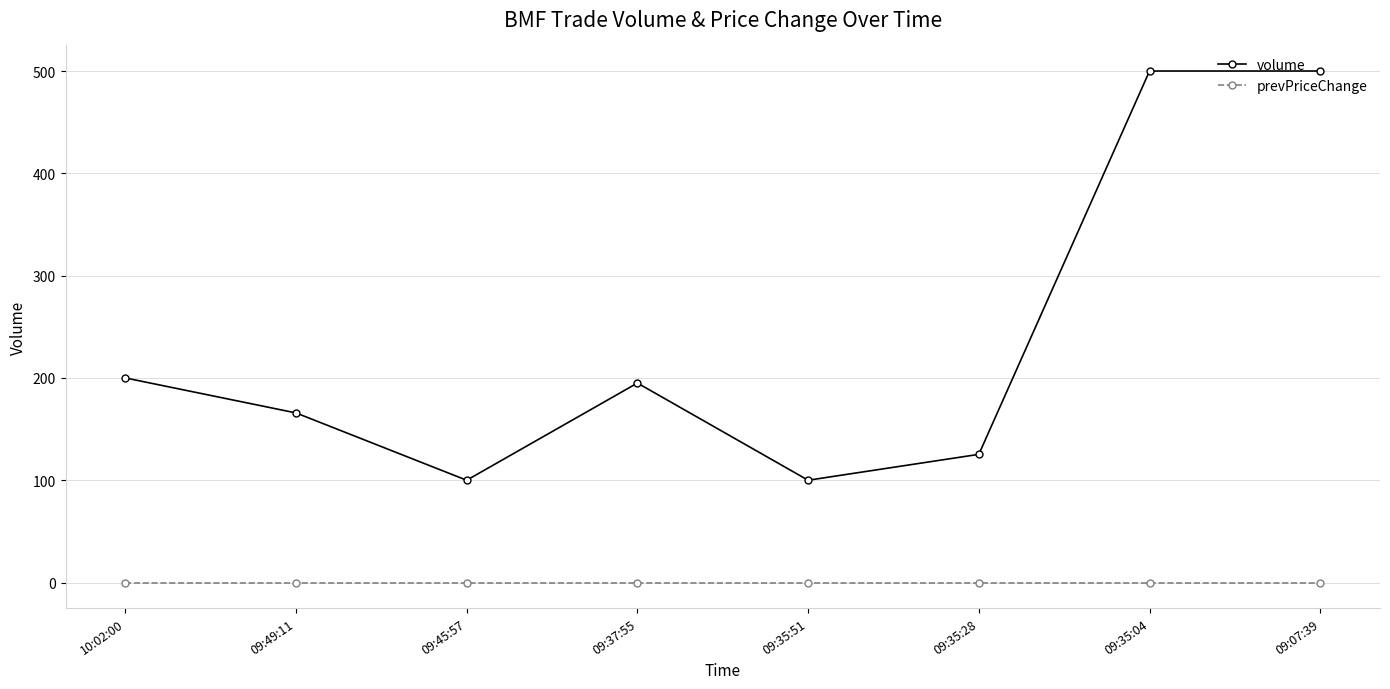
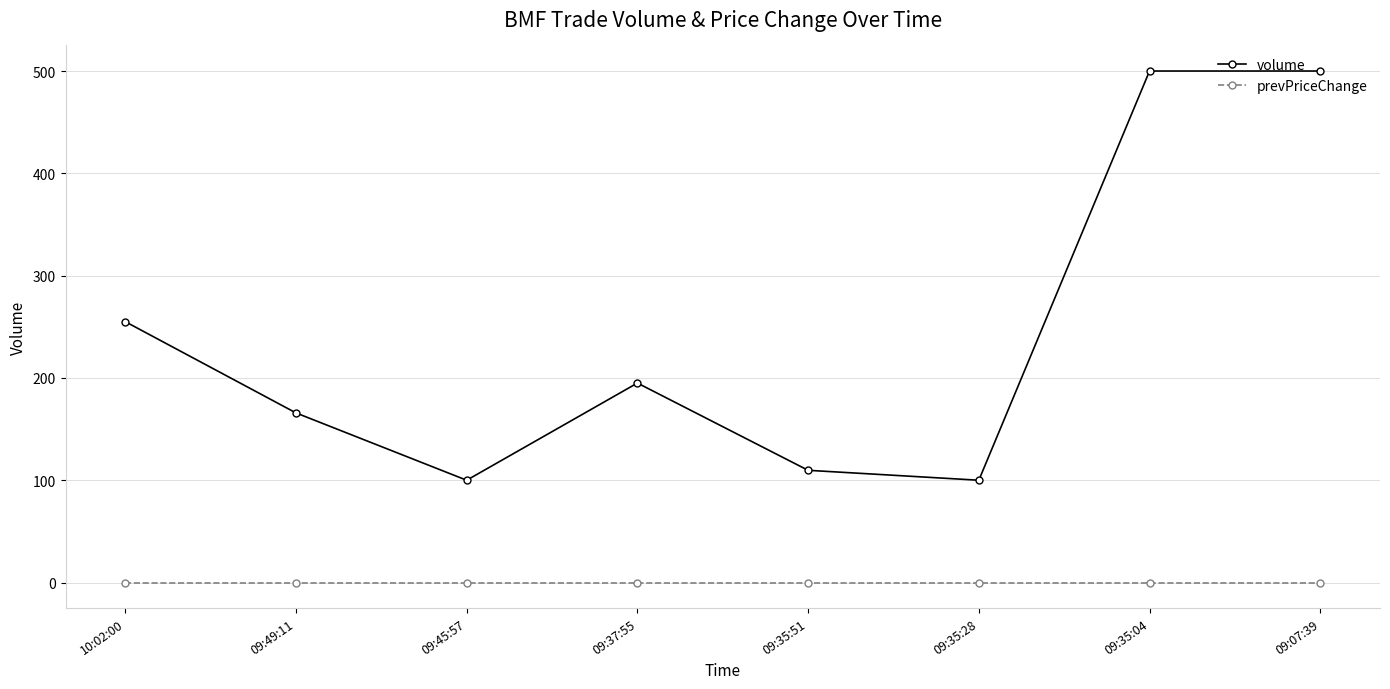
volume, 10:02:00: 200 -> 255
volume, 09:35:51: 100 -> 110
volume, 09:35:28: 125 -> 100
